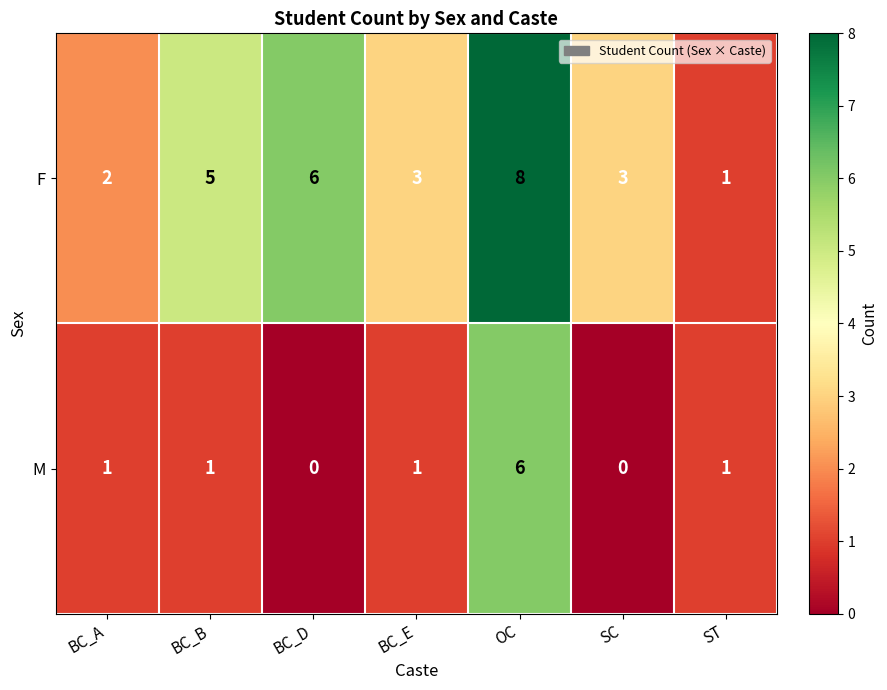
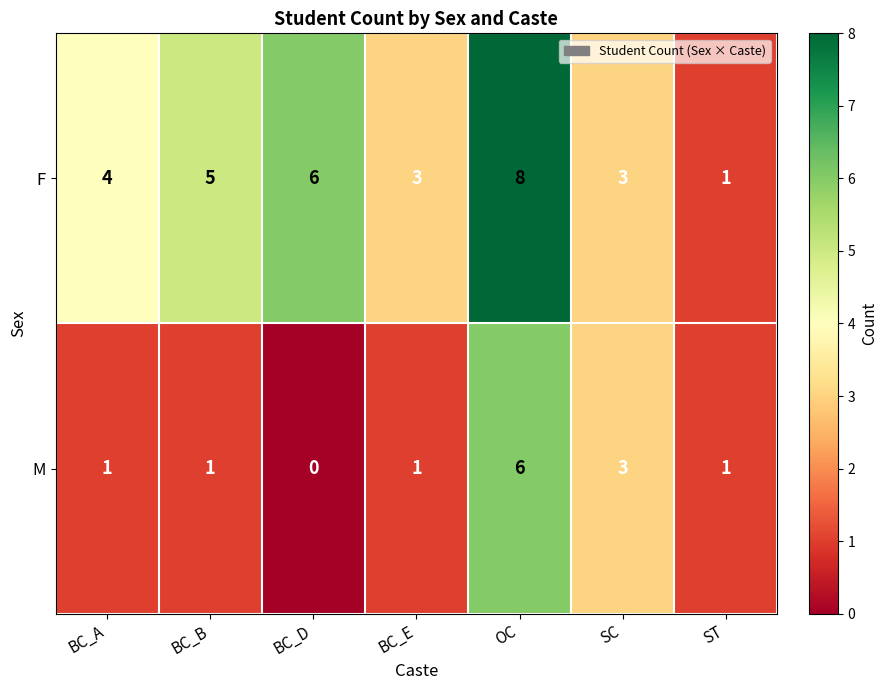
F, BC_A: 2 -> 4
M, SC: 0 -> 3
